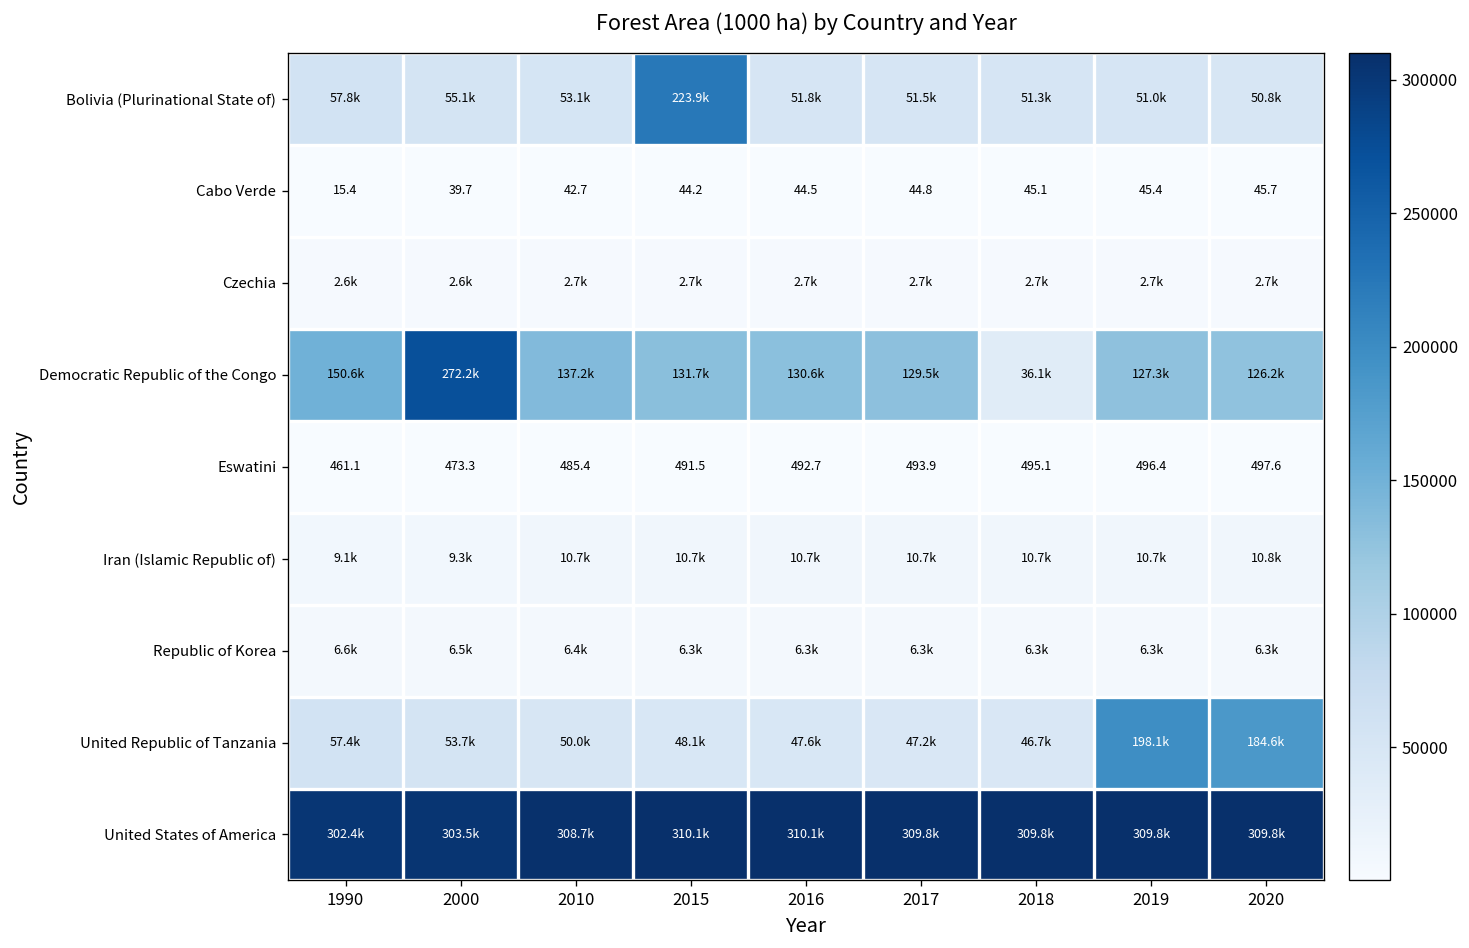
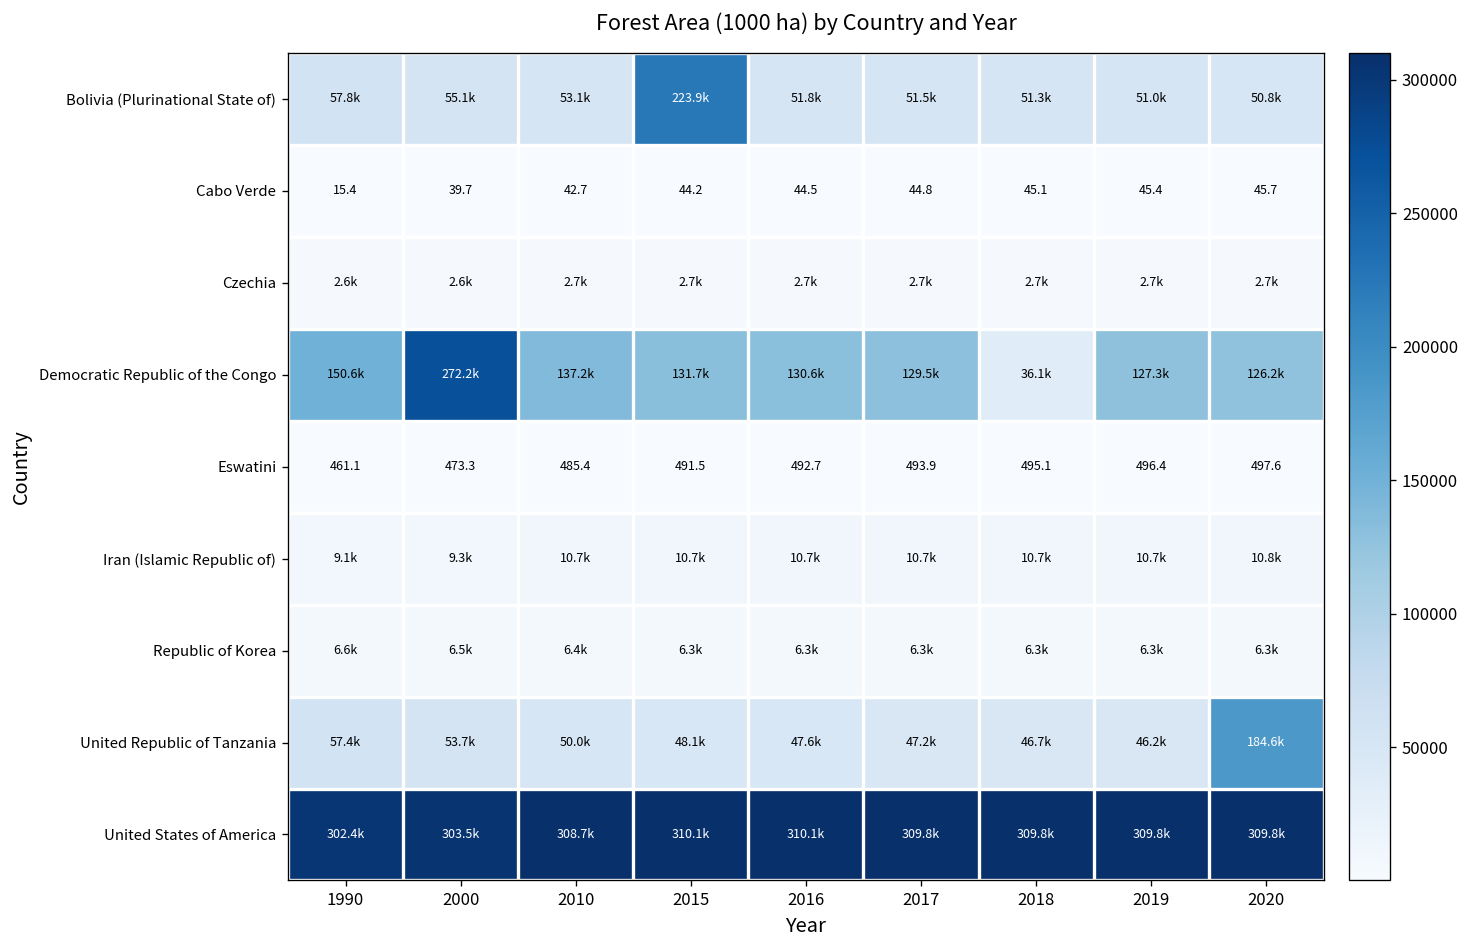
United Republic of Tanzania, 2019: 198.1k -> 46.2k
